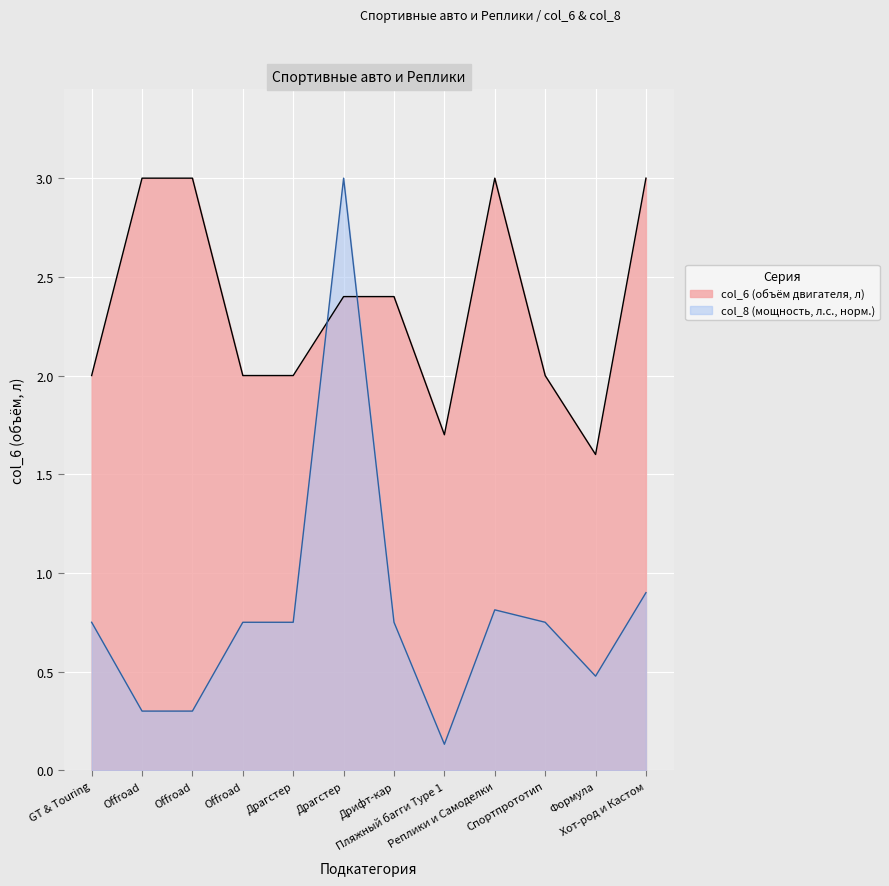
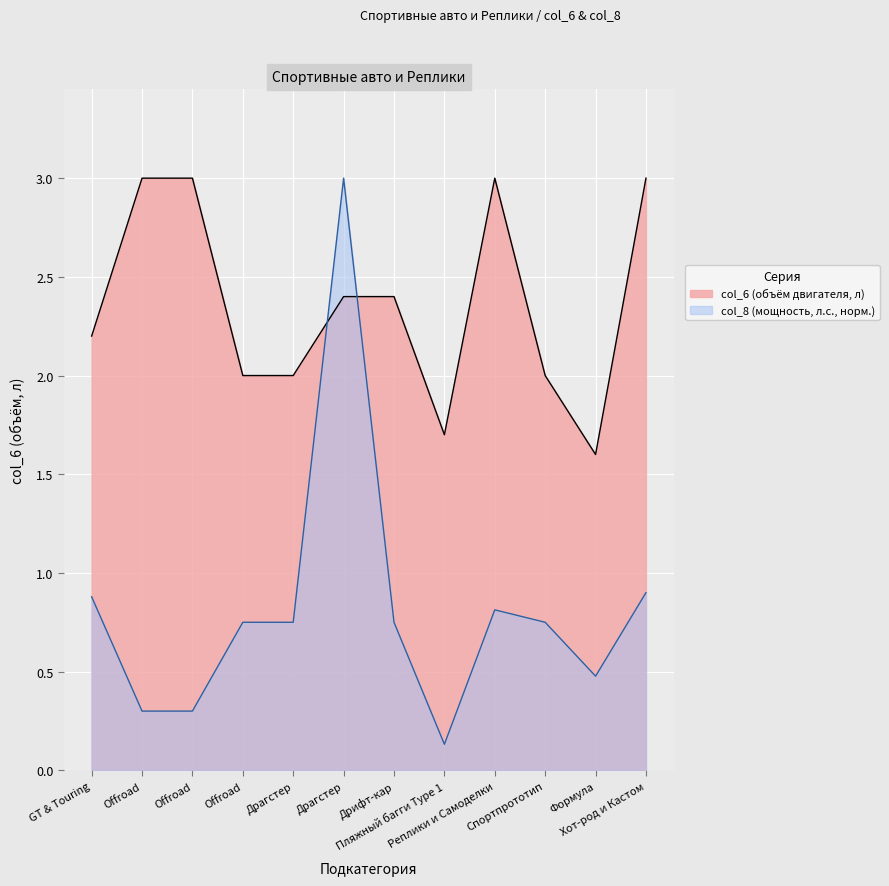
col_6 (объём двигателя, л), GT & Touring: 2.0 -> 2.2
col_8 (мощность, л.с., норм.), GT & Touring: 0.75 -> 0.88
